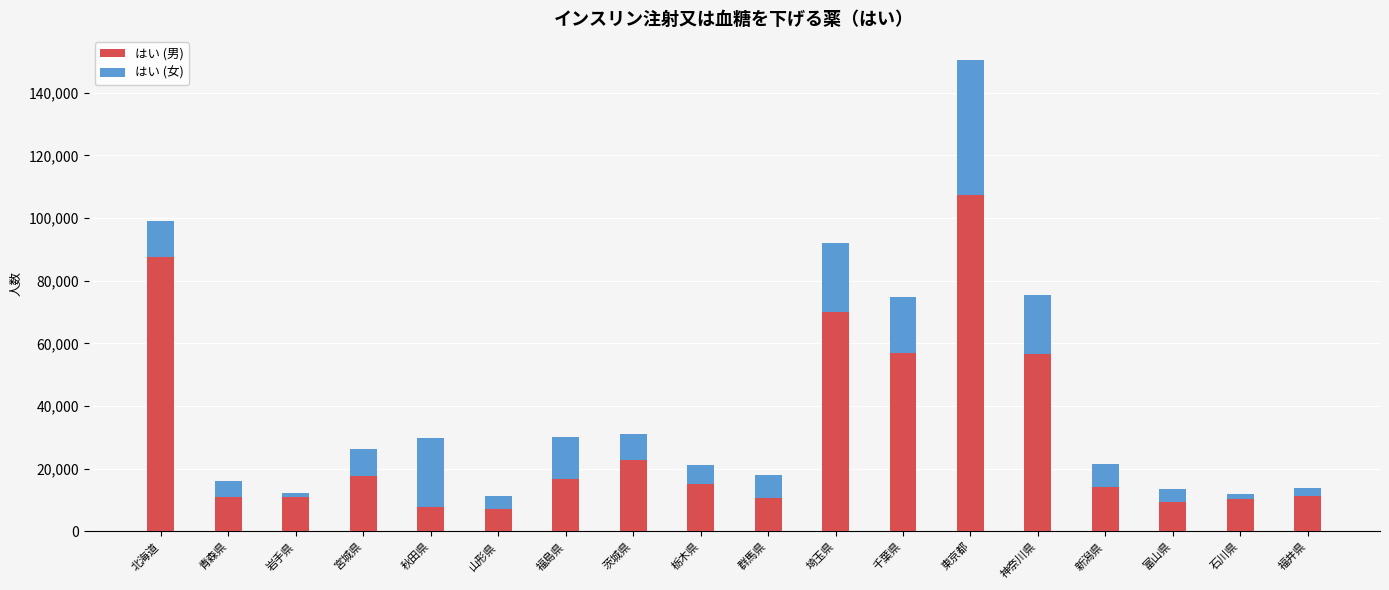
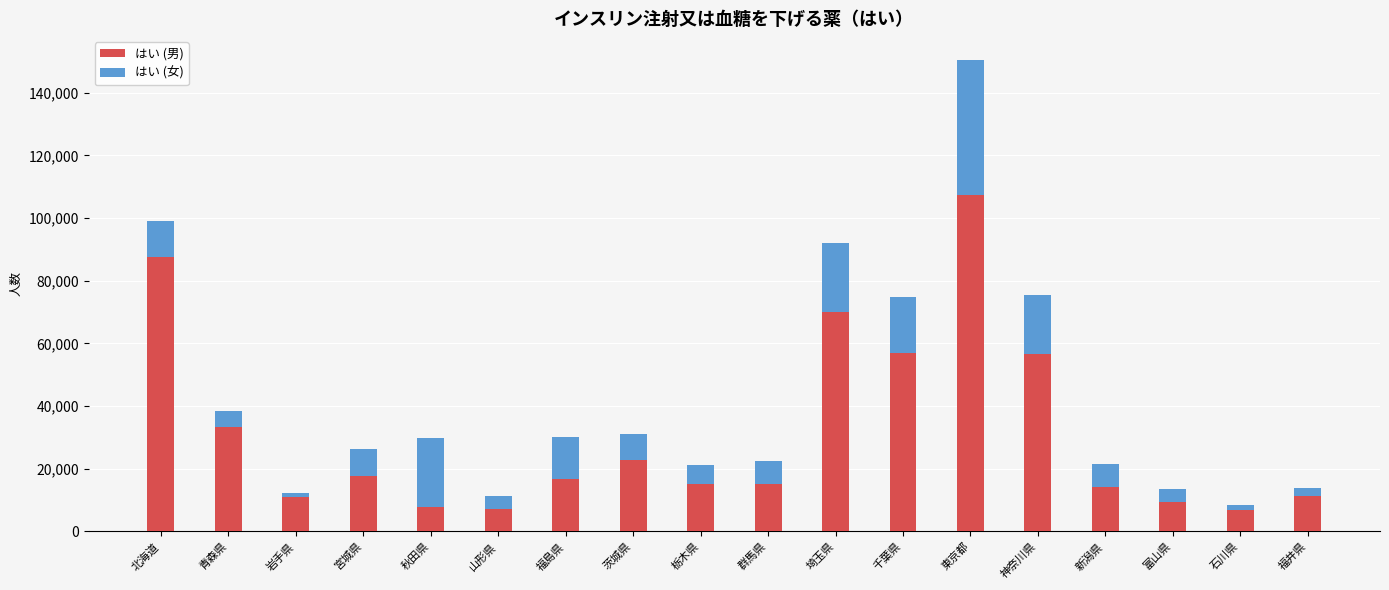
はい (男), 青森県: 11,000 -> 33,000
はい (男), 群馬県: 11,000 -> 15,000
はい (男), 石川県: 10,000 -> 7,000
